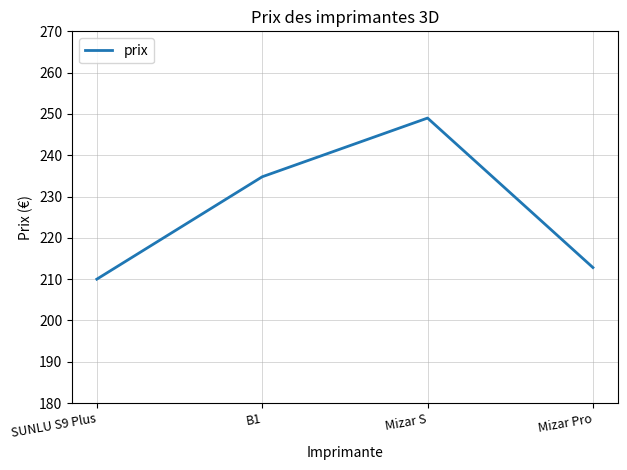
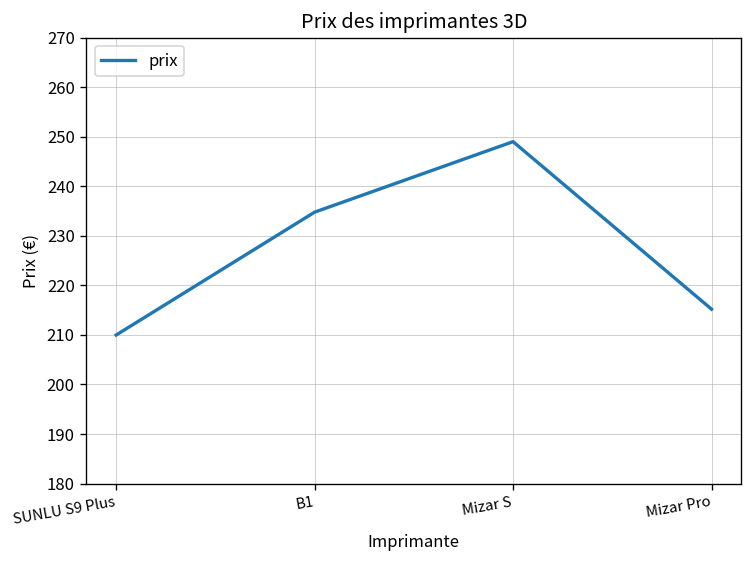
Mizar Pro: 213 -> 215
